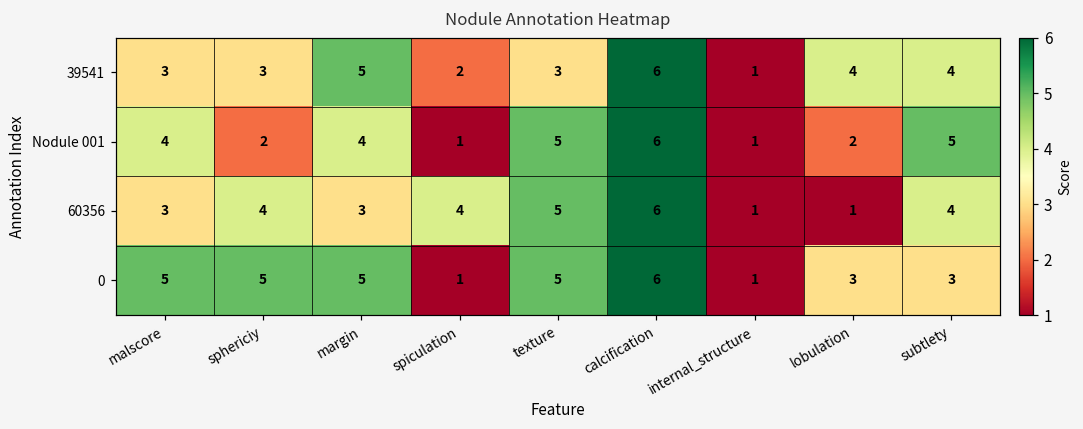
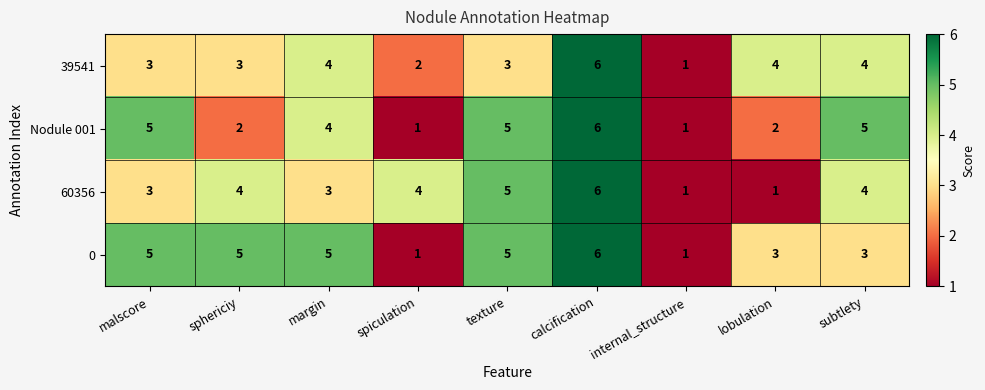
39541, margin: 5 -> 4
Nodule 001, malscore: 4 -> 5
